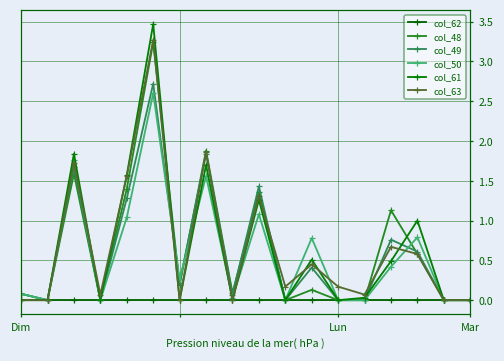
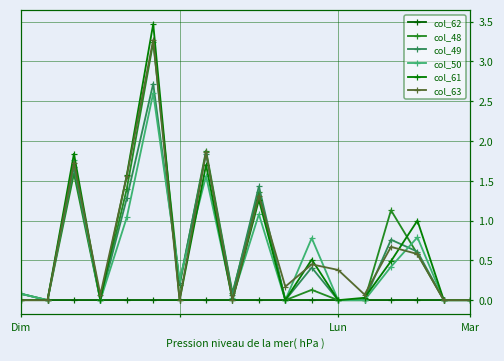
col_63, Lun: 0.2 -> 0.4
